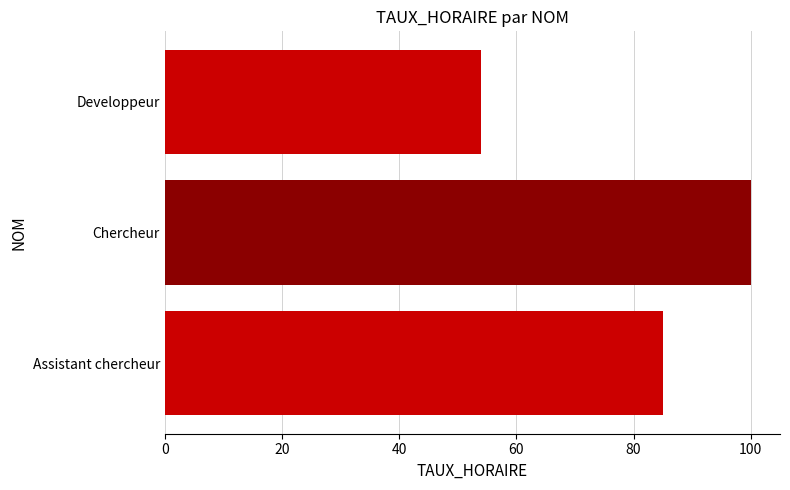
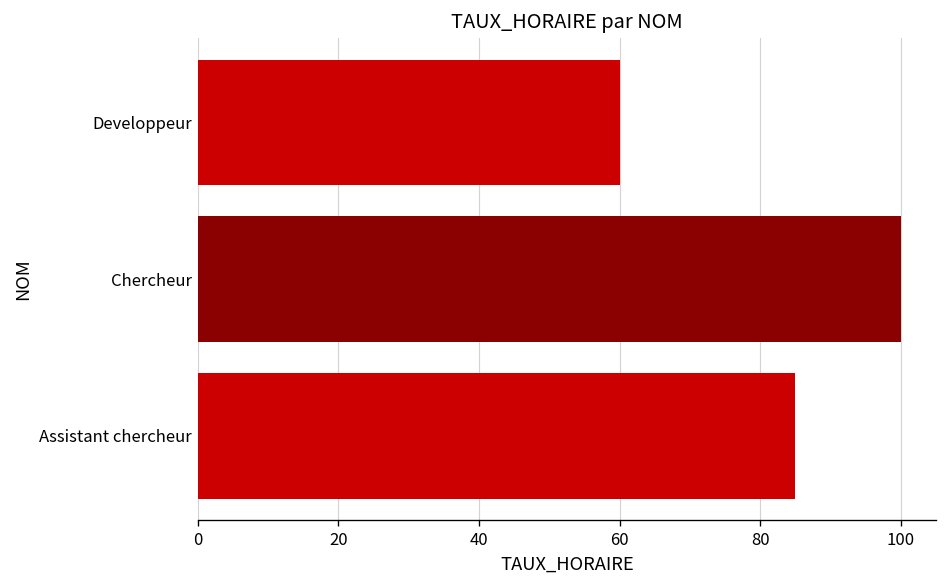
Developpeur: 54 -> 60
